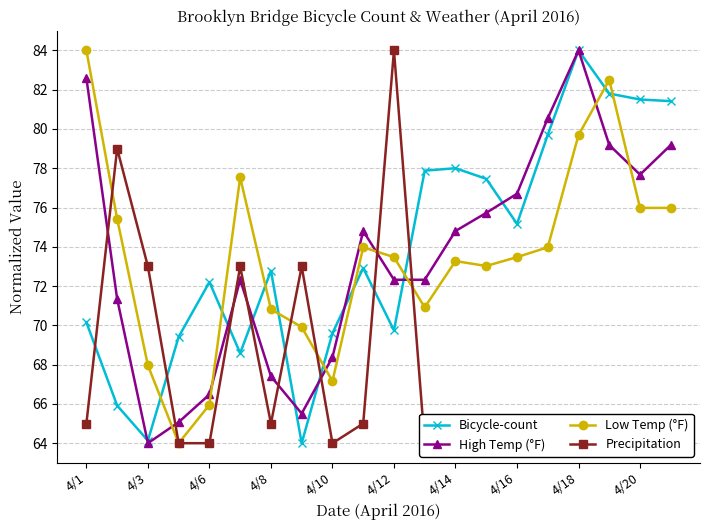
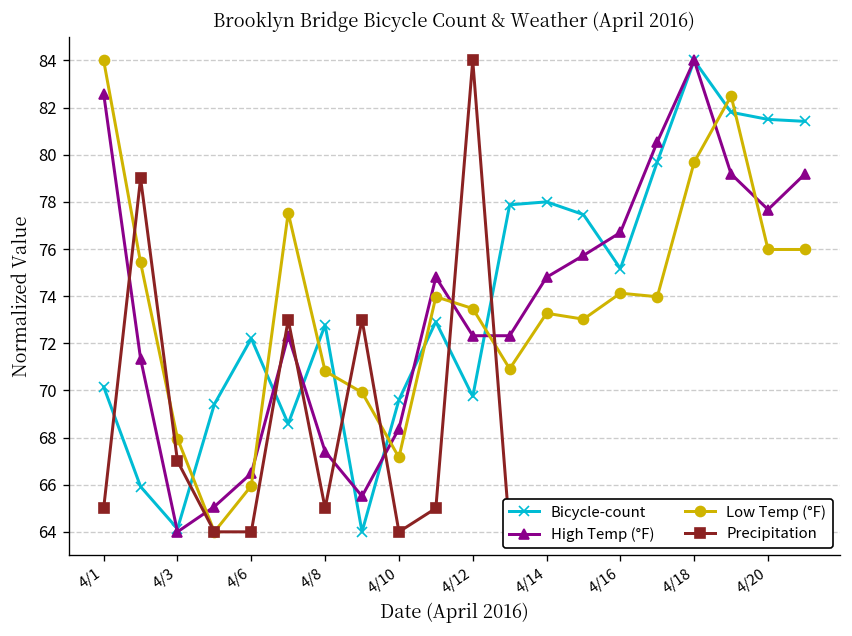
Precipitation, 4/3: 73.0 -> 67.0
Low Temp (°F), 4/16: 73.5 -> 74.1
